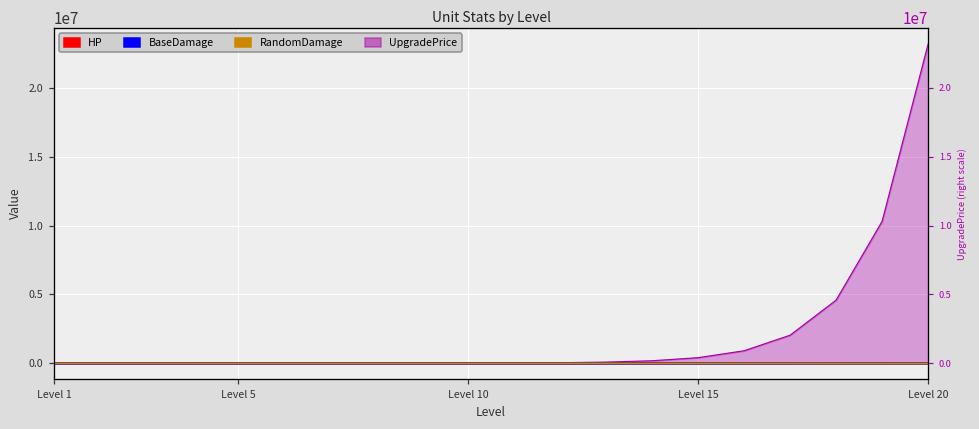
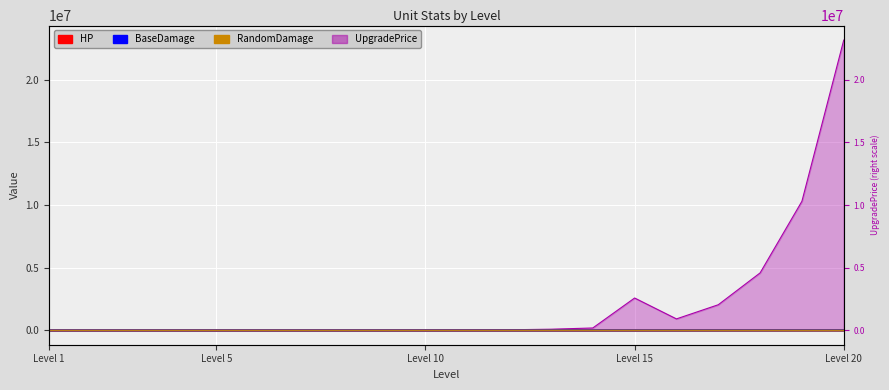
UpgradePrice, Level 15: 400000 -> 2600000
